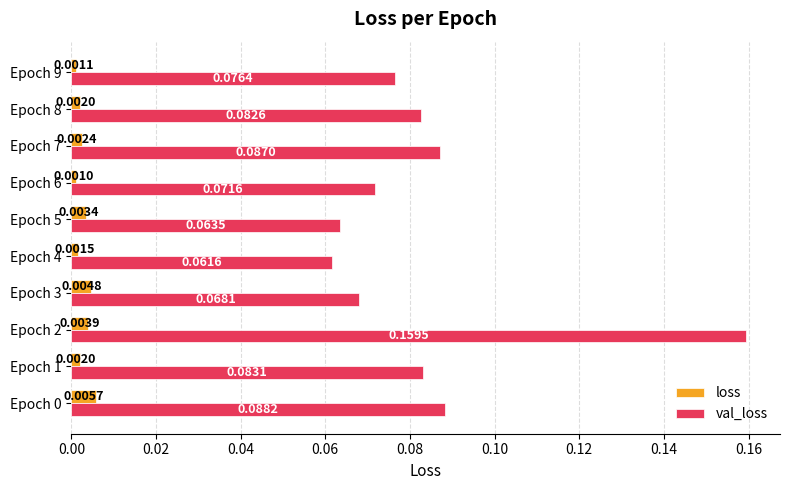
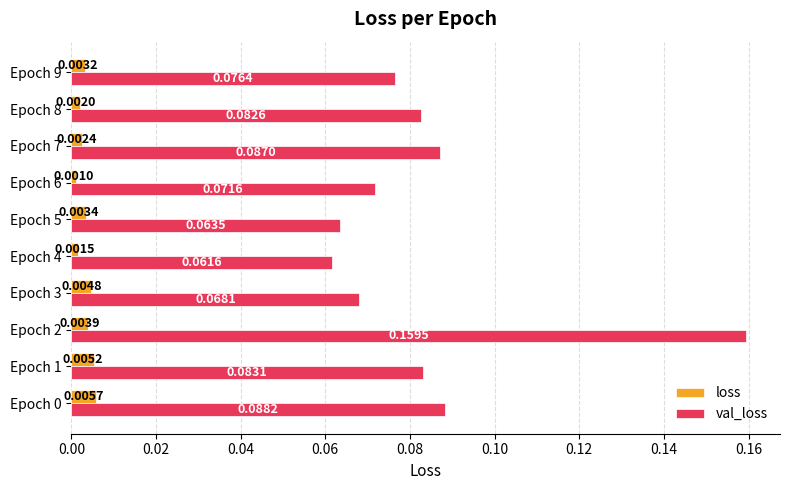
loss, Epoch 9: 0.0011 -> 0.0032
loss, Epoch 1: 0.0020 -> 0.0052
